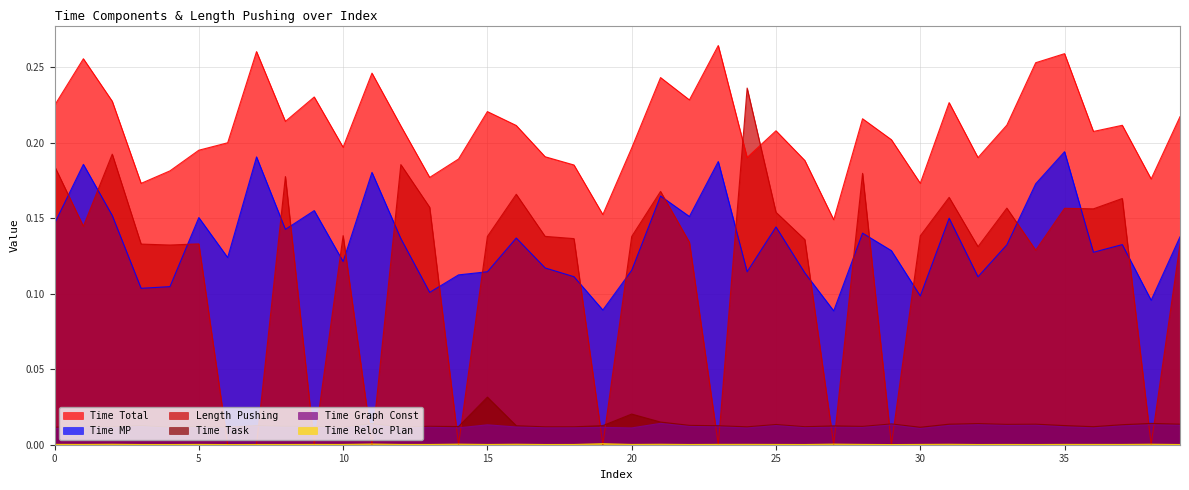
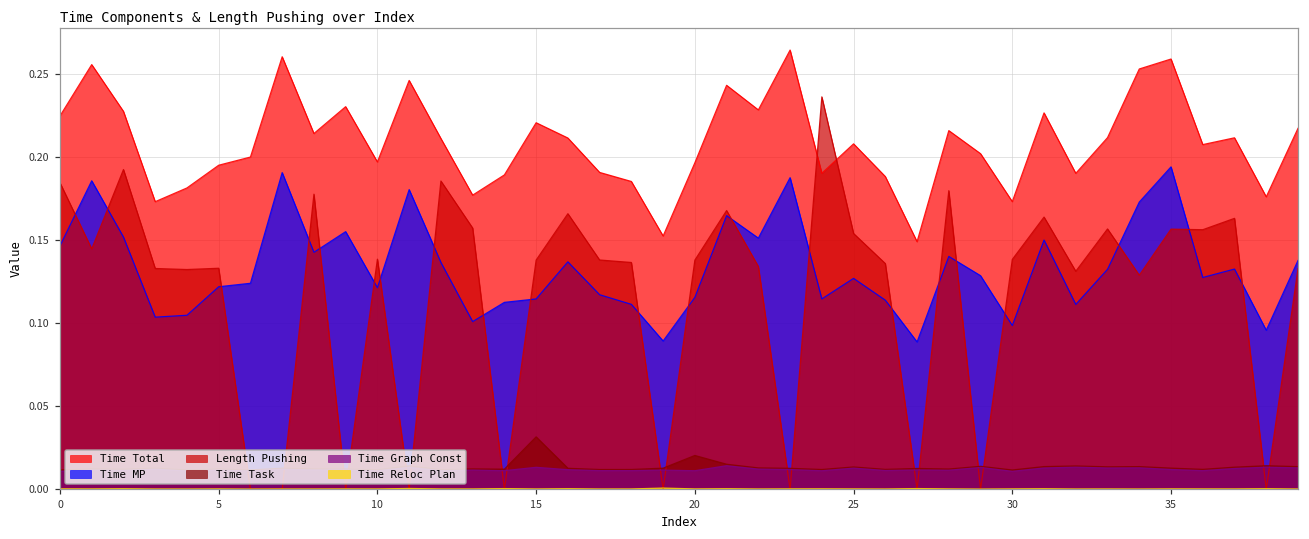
Time MP, 5: 0.150 -> 0.122
Time MP, 25: 0.144 -> 0.127
